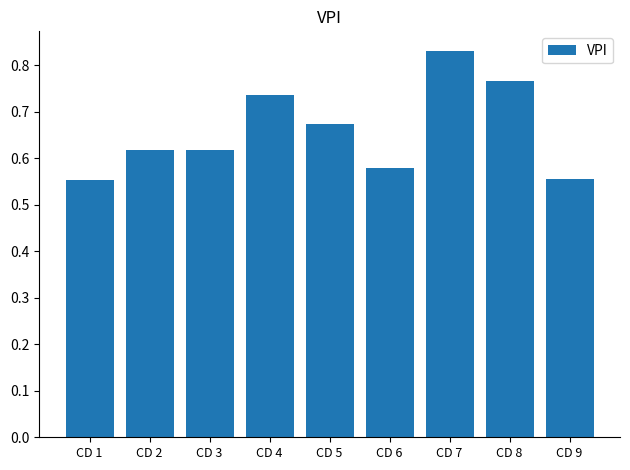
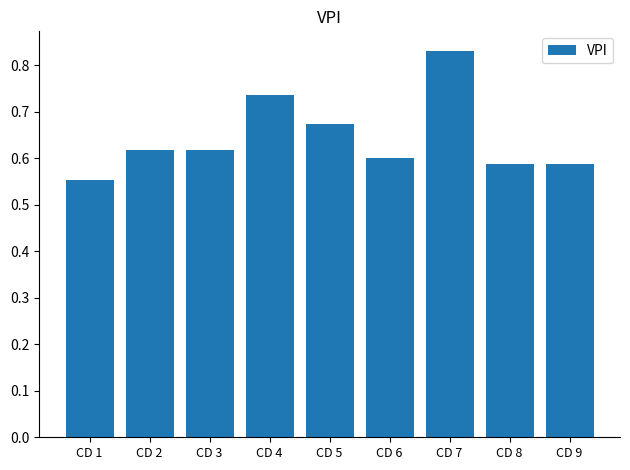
CD 6: 0.58 -> 0.60
CD 8: 0.77 -> 0.59
CD 9: 0.56 -> 0.59
